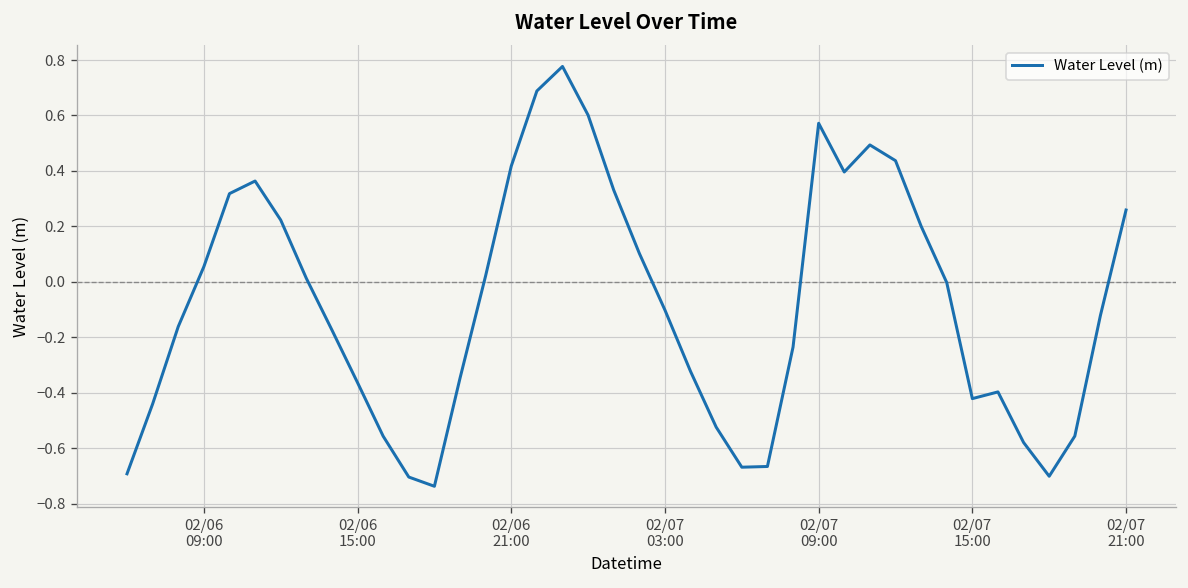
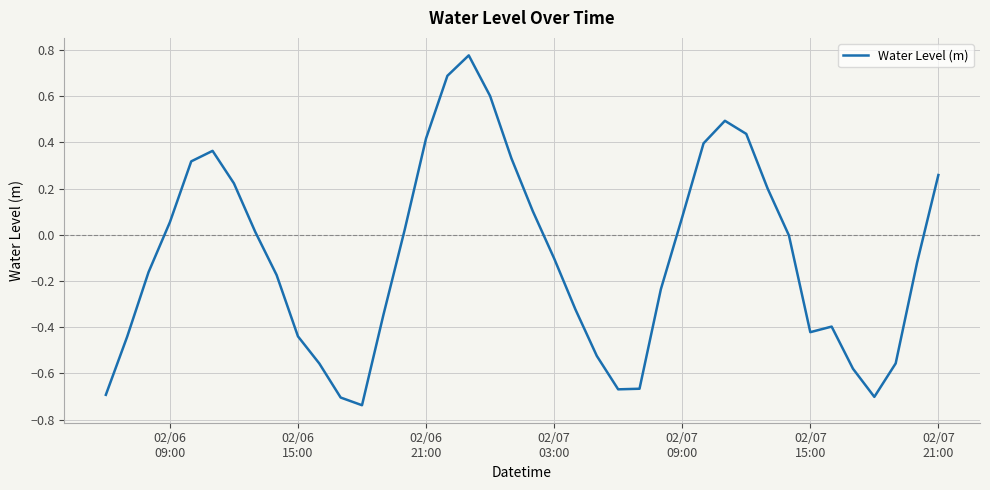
02/06 15:00: -0.36 -> -0.44
02/07 09:00: 0.57 -> 0.08
